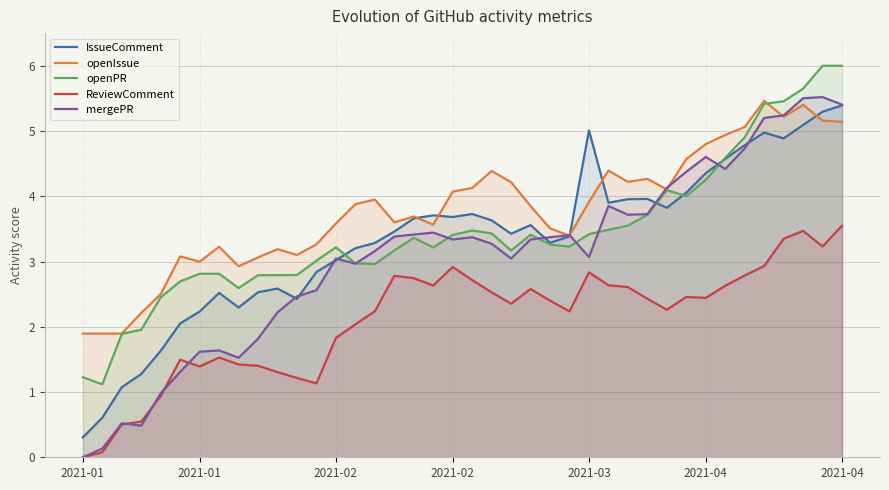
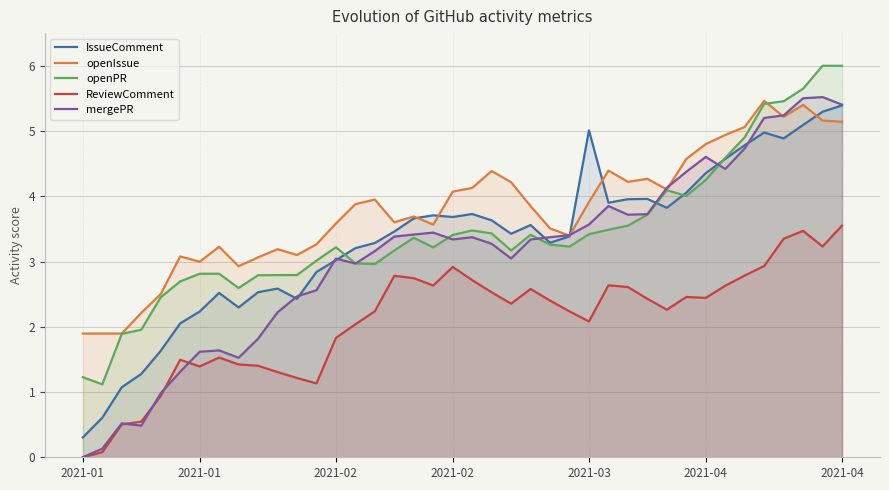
ReviewComment, 2021-03: 2.8 -> 2.1
mergePR, 2021-03: 3.1 -> 3.6
